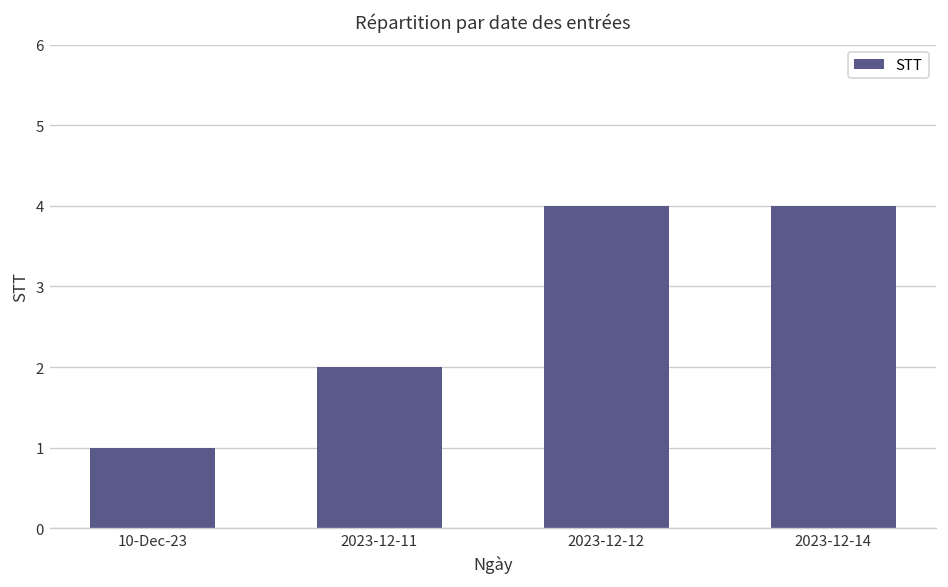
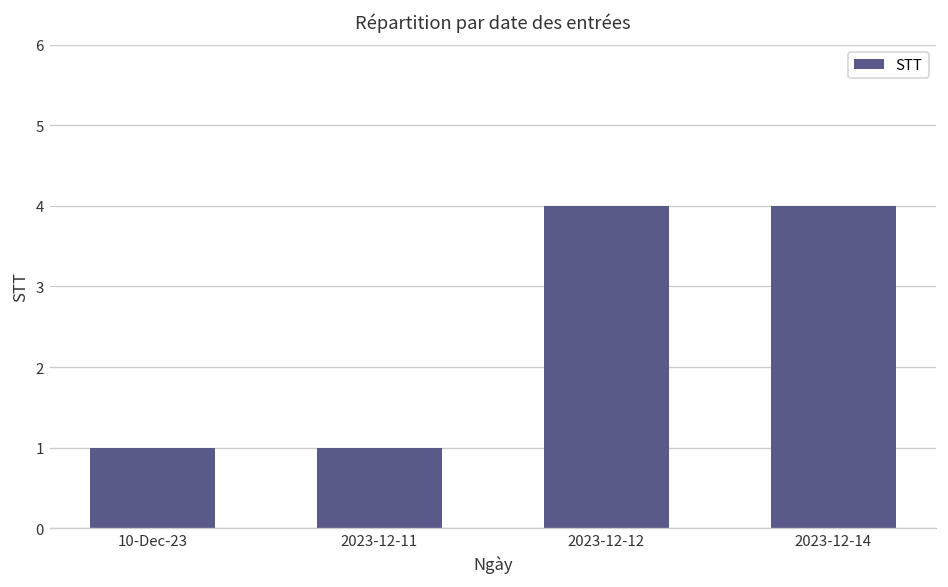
2023-12-11: 2 -> 1
